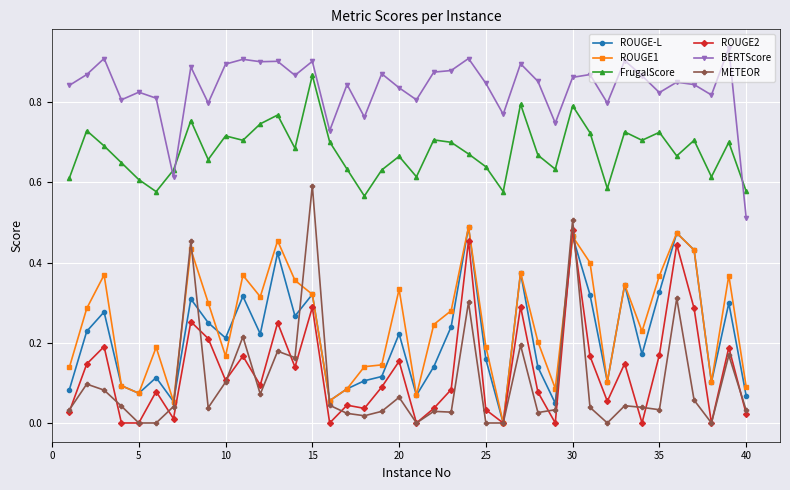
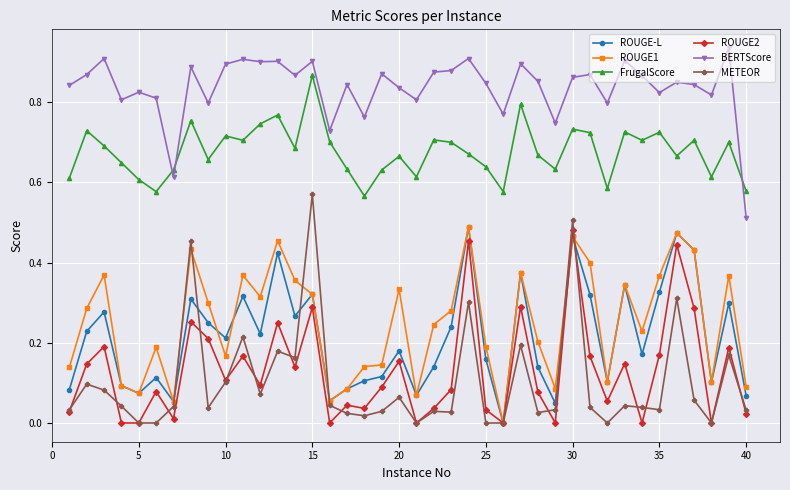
METEOR, 15: 0.59 -> 0.57
ROUGE-L, 20: 0.22 -> 0.18
FrugalScore, 30: 0.79 -> 0.73
